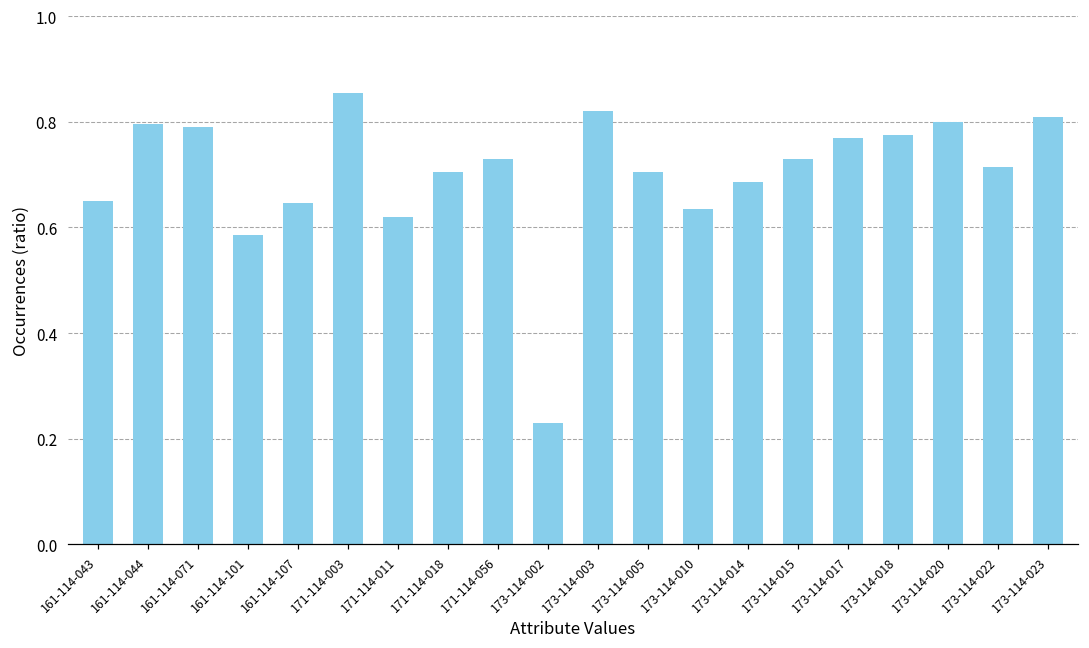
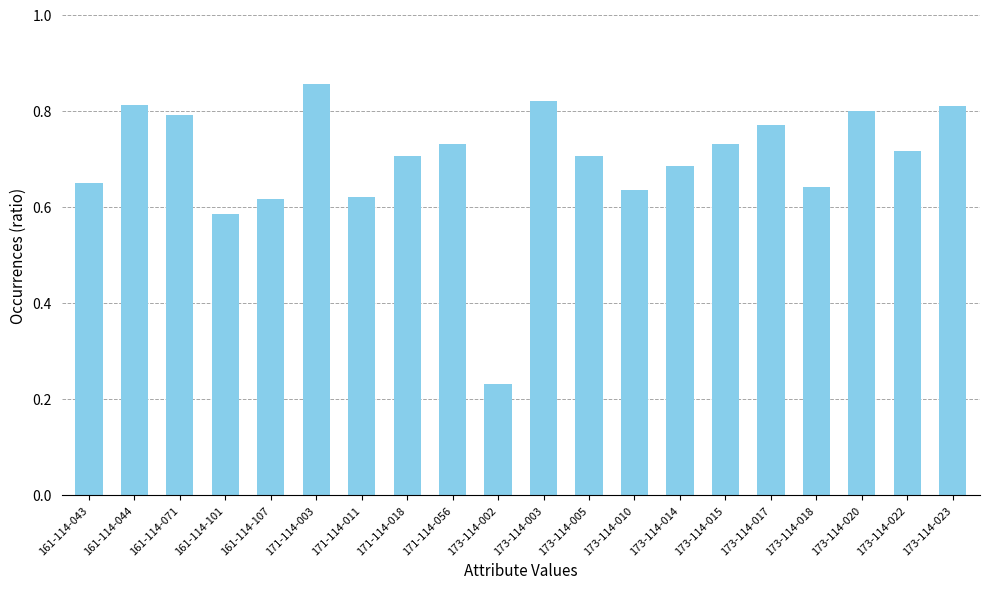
161-114-044: 0.80 -> 0.81
161-114-107: 0.65 -> 0.62
173-114-018: 0.78 -> 0.64
